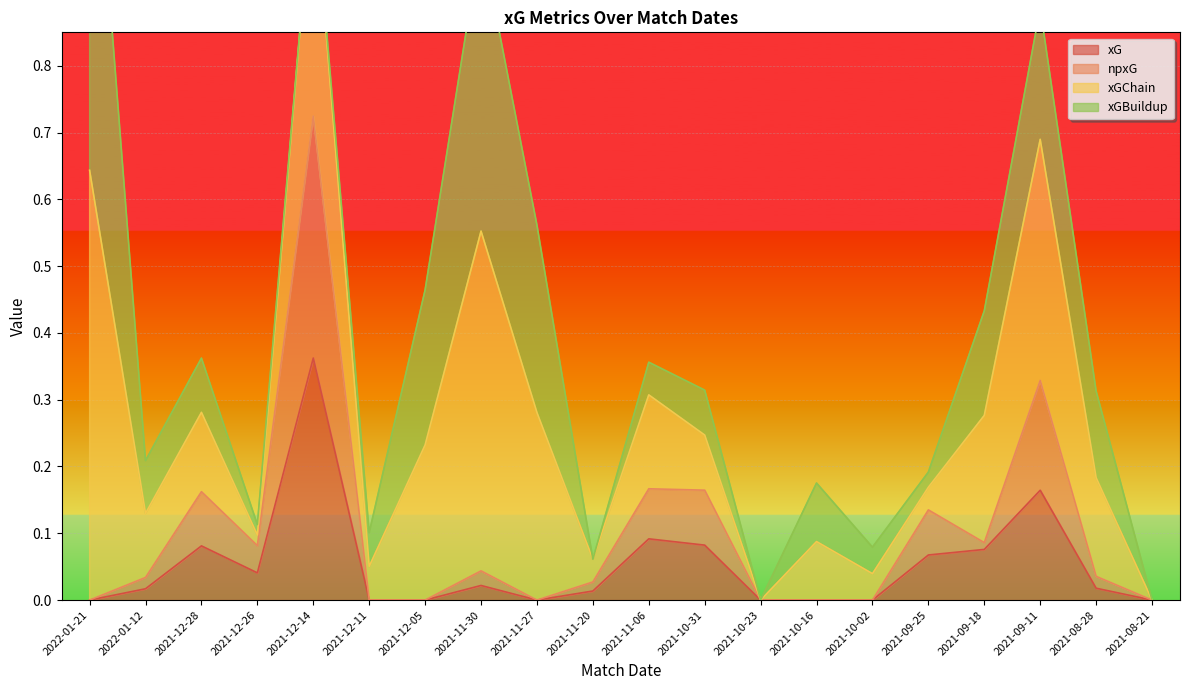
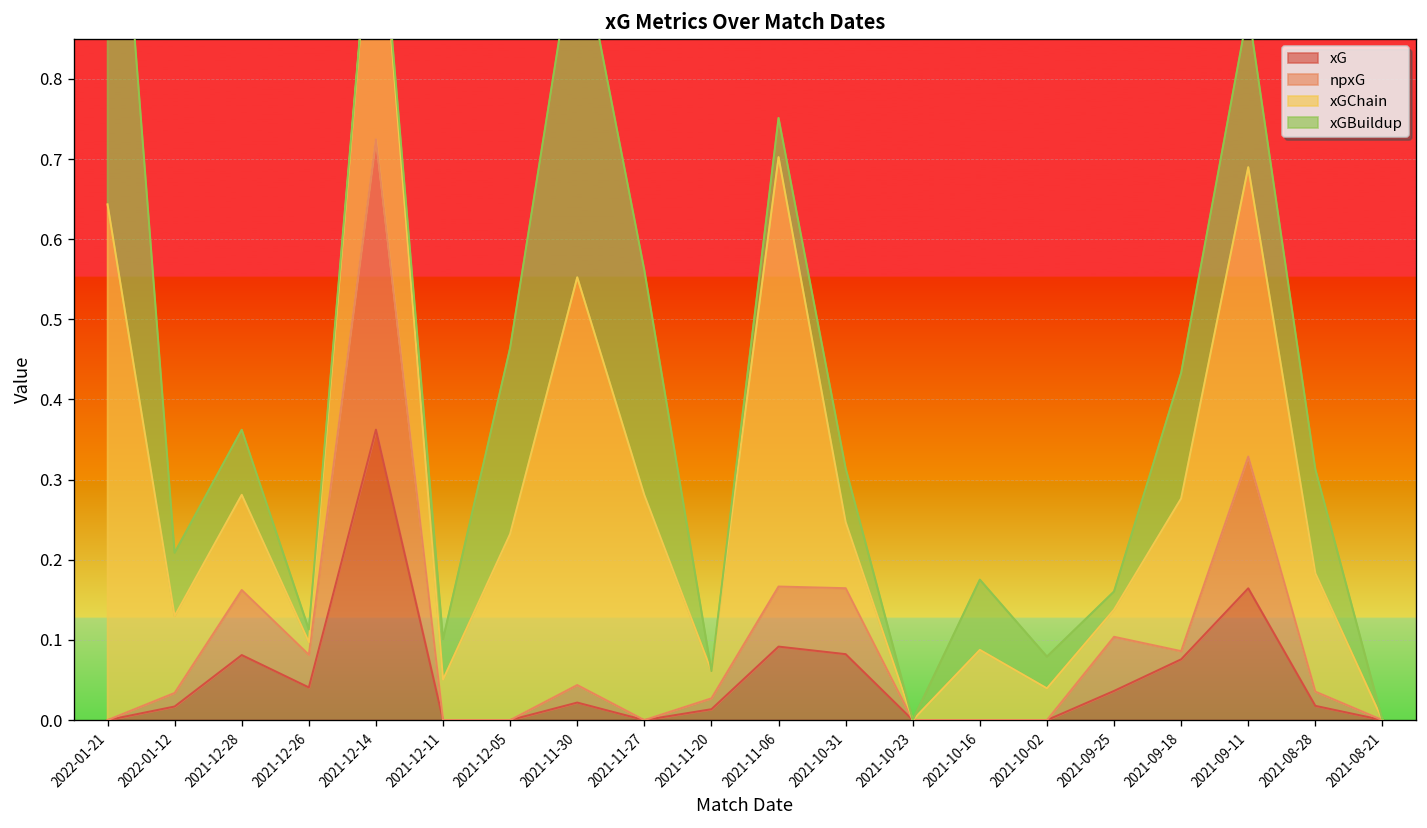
xGChain, 2021-11-06: 0.14 -> 0.54
xG, 2021-09-25: 0.07 -> 0.04
